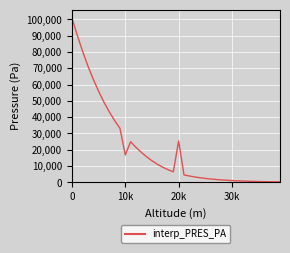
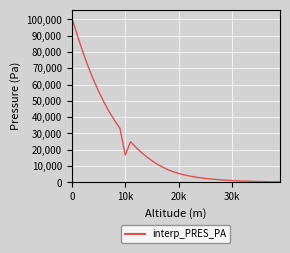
20k: 25,000 -> 5,000
